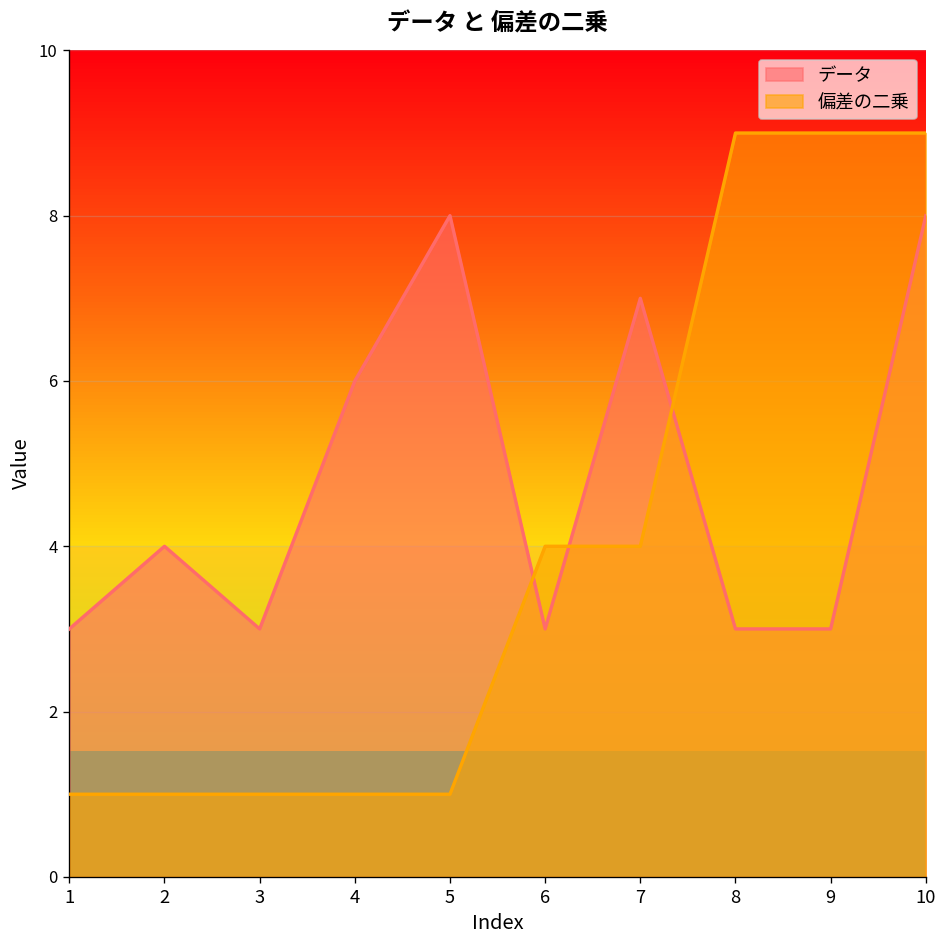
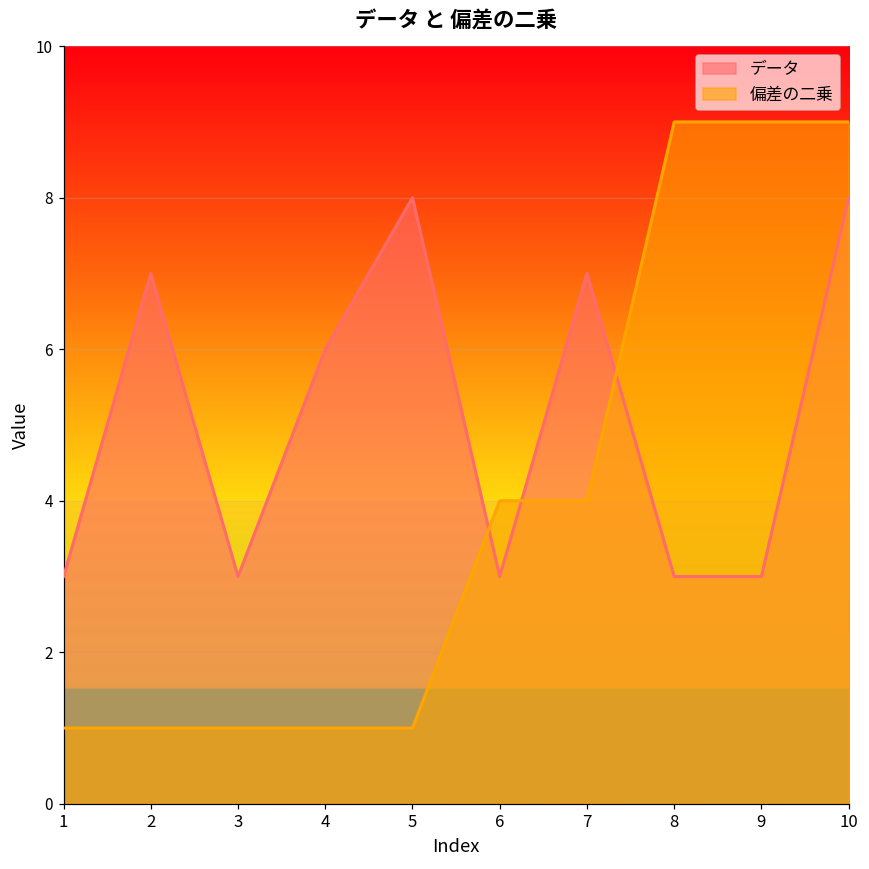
データ, 2: 4 -> 7
